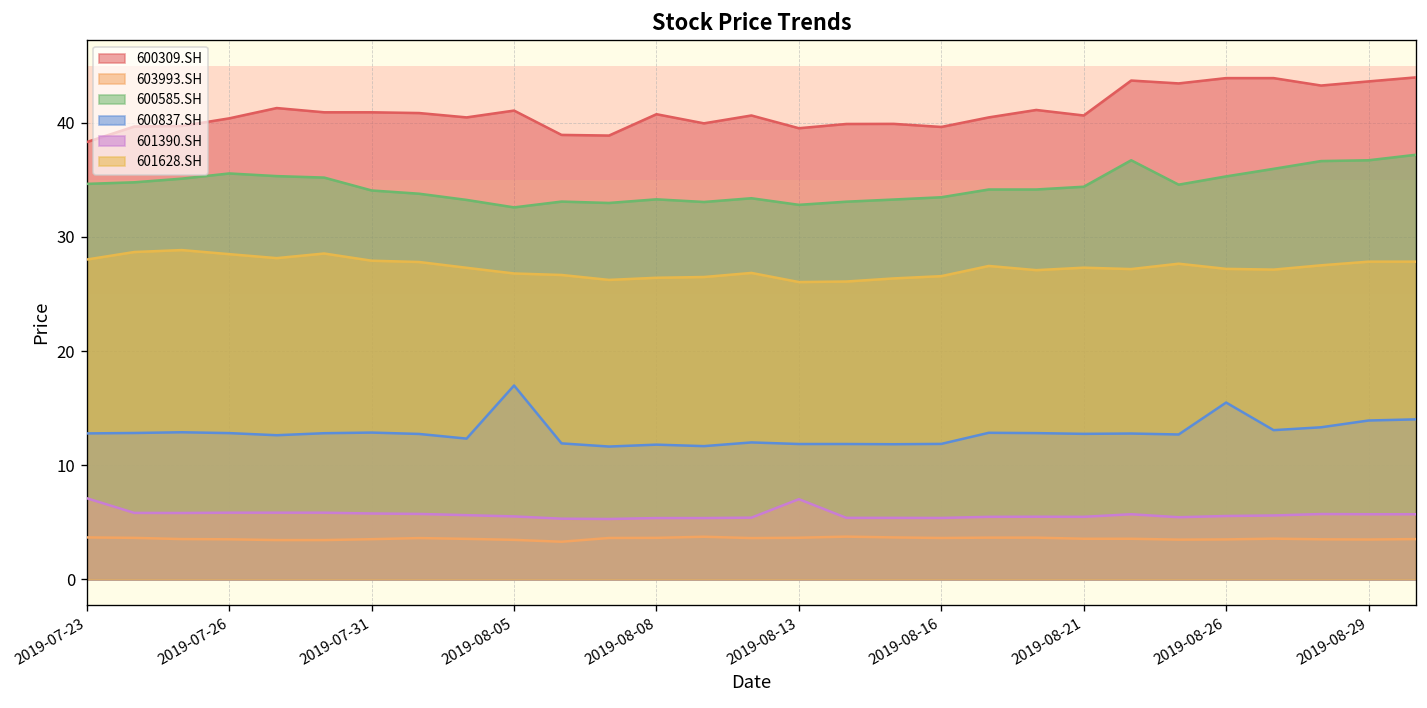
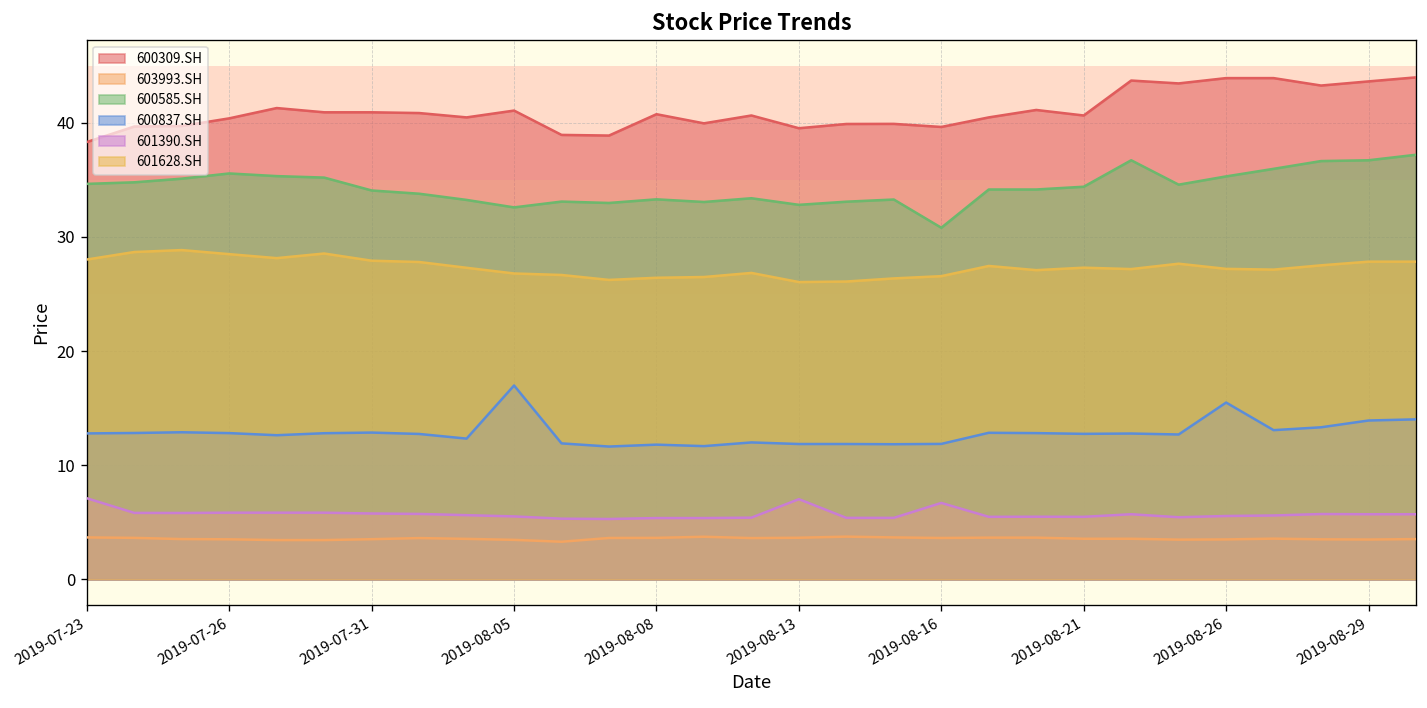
600585.SH, 2019-08-16: 33 -> 31
601390.SH, 2019-08-16: 5 -> 7
